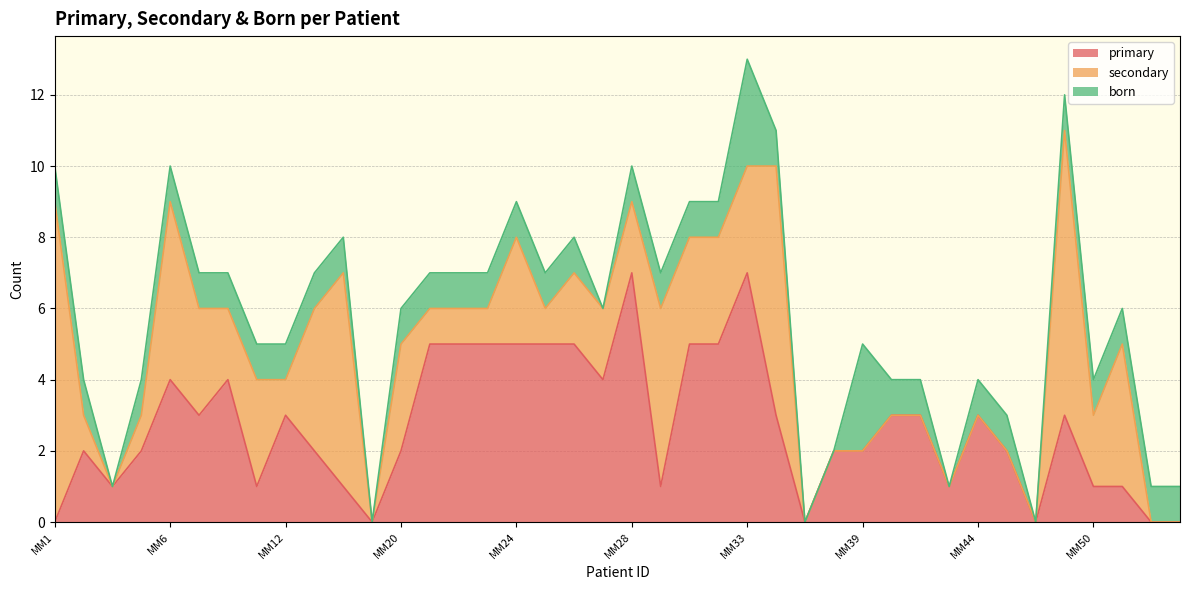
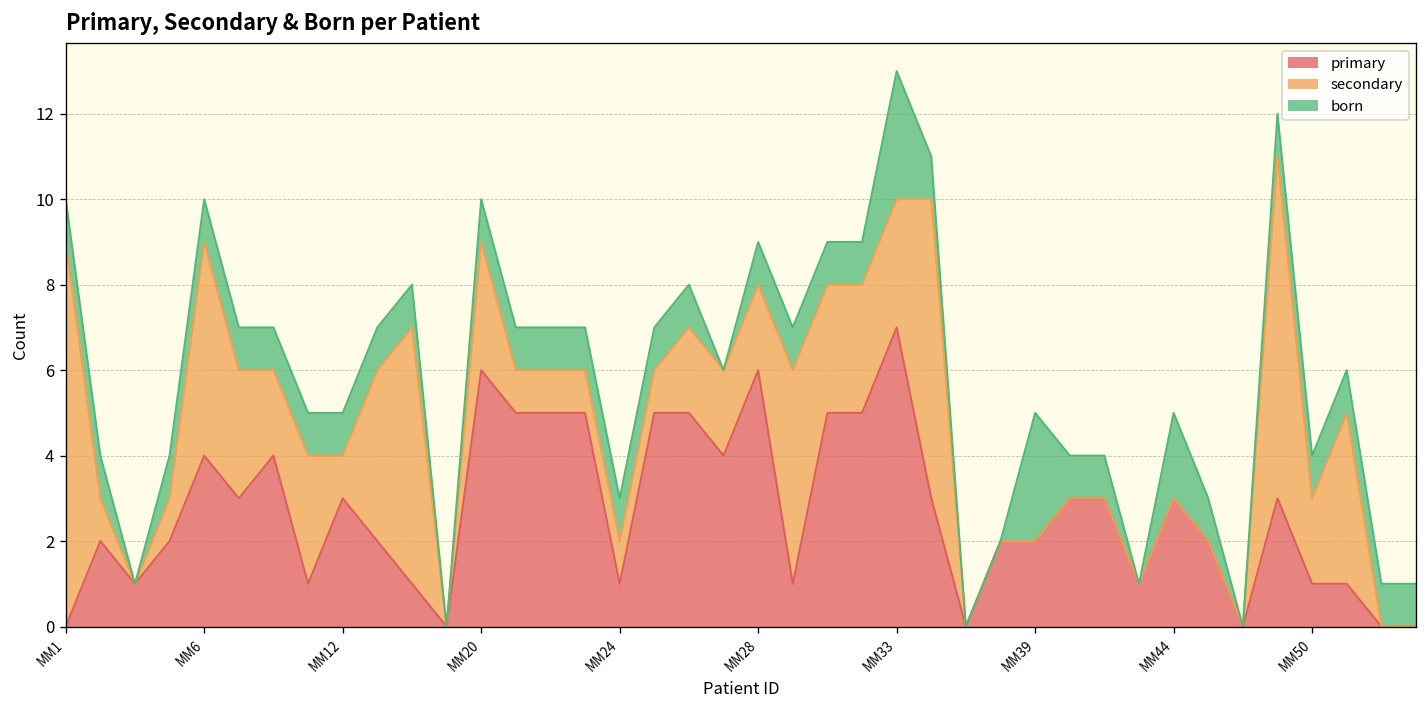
primary, MM20: 2 -> 6
primary, MM24: 5 -> 1
secondary, MM24: 3 -> 1
primary, MM28: 7 -> 6
born, MM44: 1 -> 2
